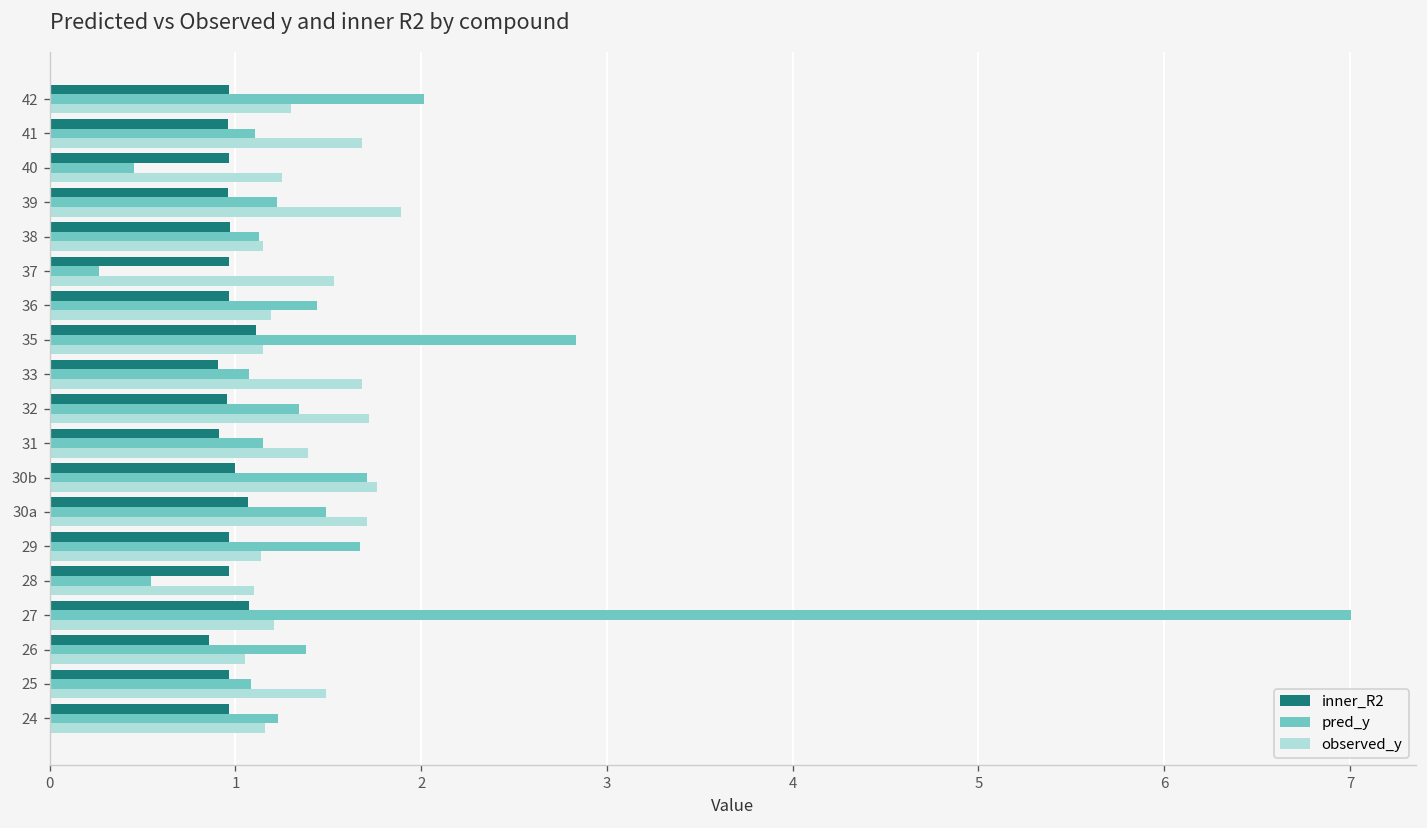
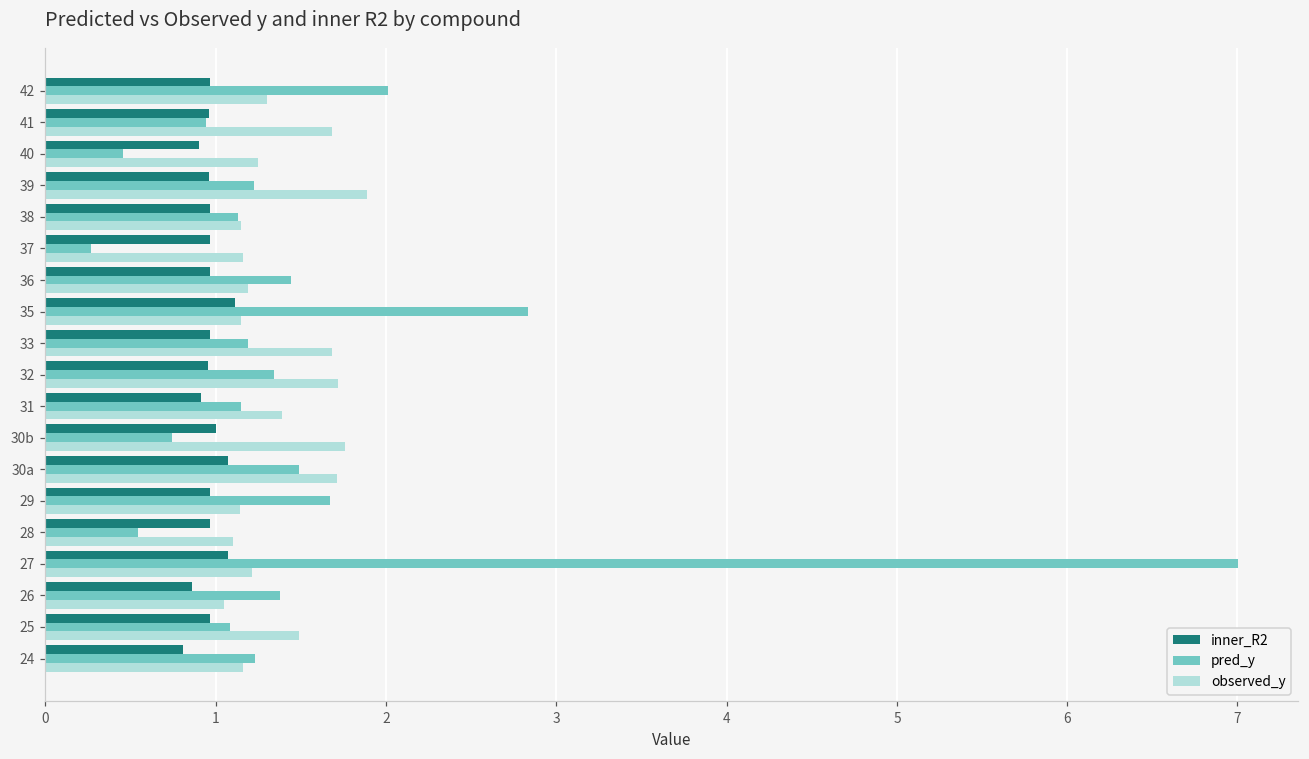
pred_y, 41: 1.10 -> 0.94
inner_R2, 40: 0.97 -> 0.90
observed_y, 37: 1.53 -> 1.16
inner_R2, 33: 0.90 -> 0.97
pred_y, 33: 1.08 -> 1.19
pred_y, 30b: 1.71 -> 0.74
inner_R2, 24: 0.97 -> 0.81
